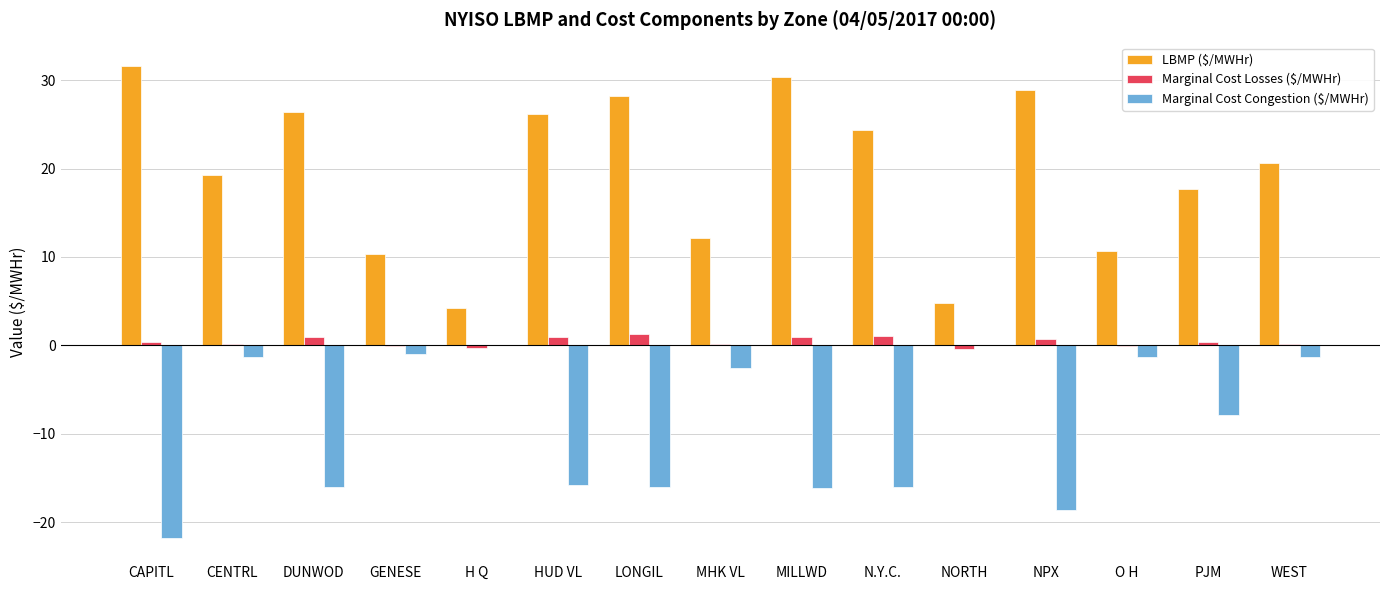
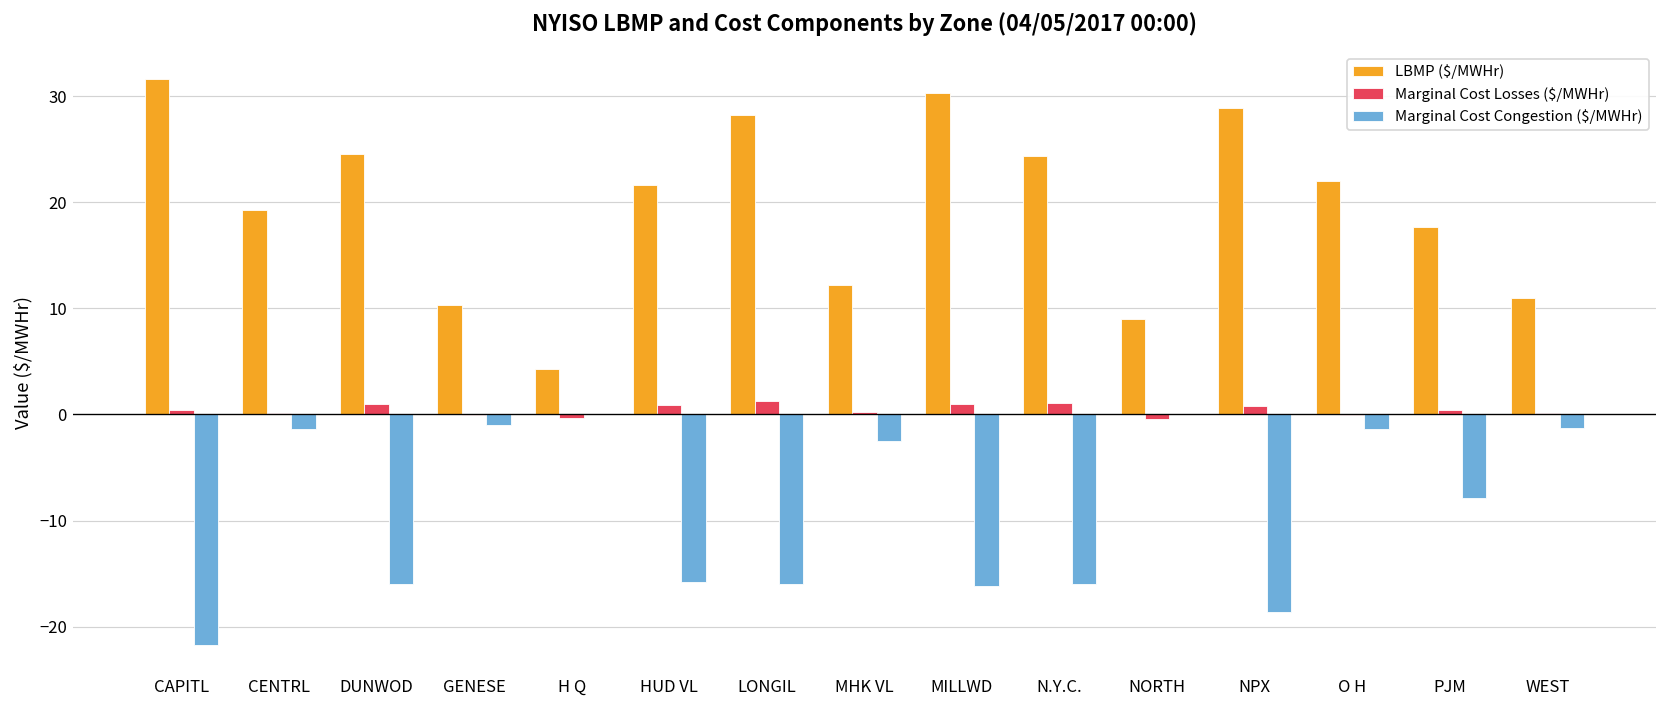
LBMP ($/MWHr), DUNWOD: 26 -> 25
LBMP ($/MWHr), HUD VL: 26 -> 22
LBMP ($/MWHr), NORTH: 5 -> 9
LBMP ($/MWHr), O H: 11 -> 22
LBMP ($/MWHr), WEST: 21 -> 11
